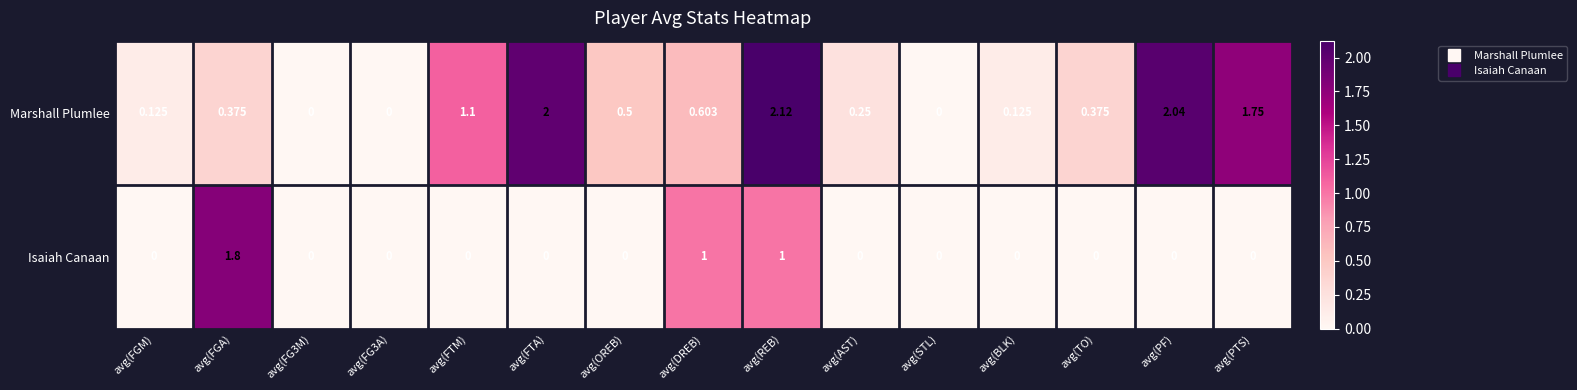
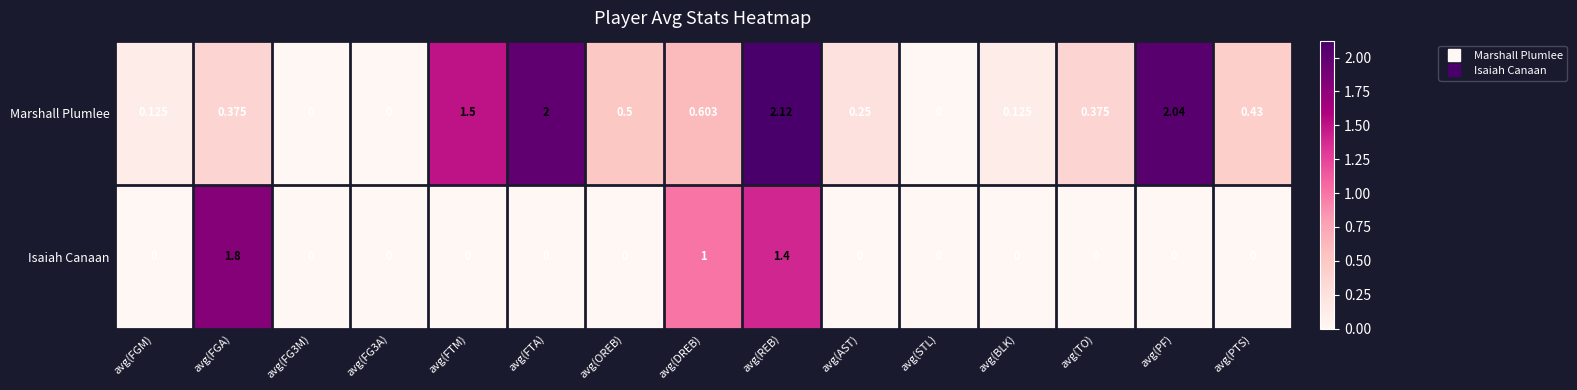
Marshall Plumlee, avg(FTM): 1.1 -> 1.5
Marshall Plumlee, avg(PTS): 1.75 -> 0.43
Isaiah Canaan, avg(REB): 1 -> 1.4
